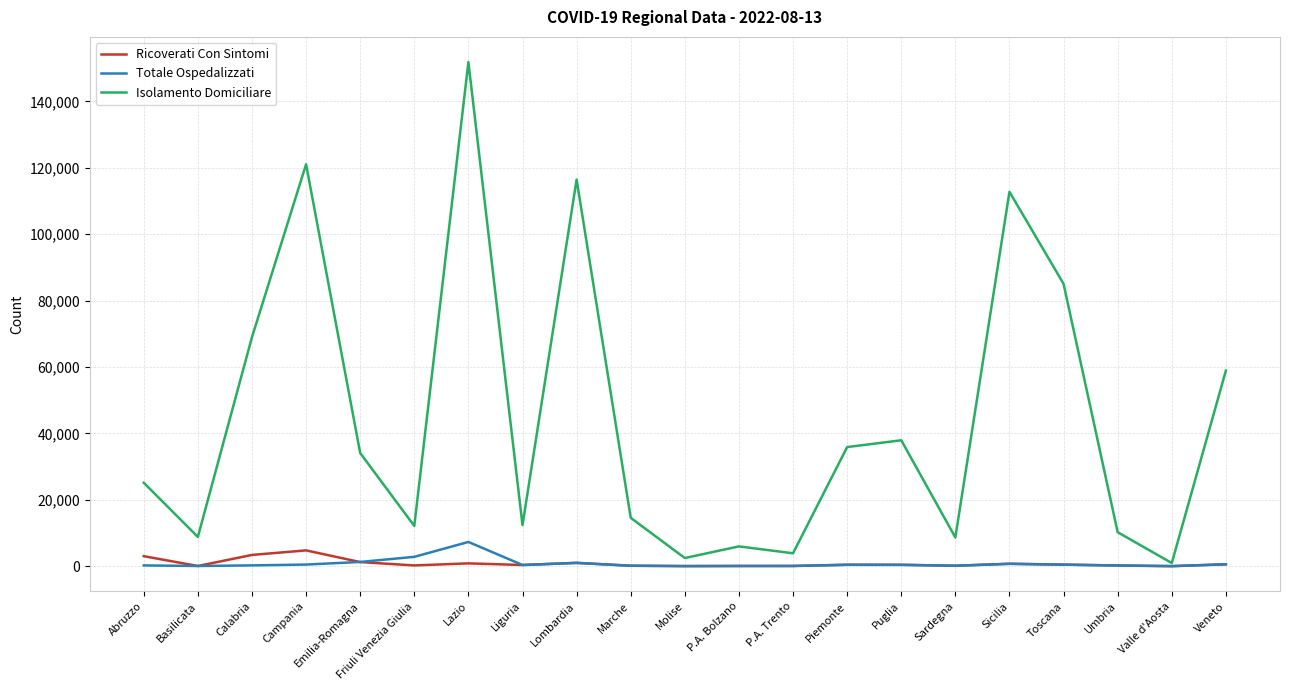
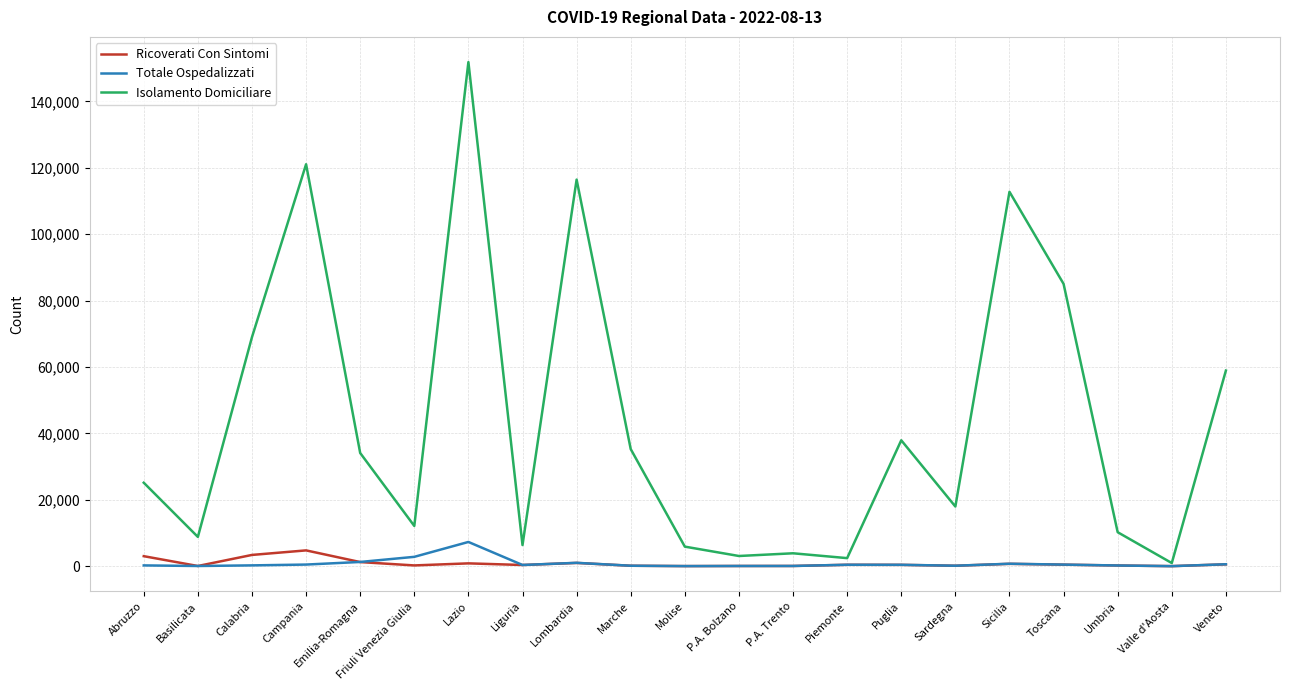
Isolamento Domiciliare, Liguria: 12,000 -> 6,000
Isolamento Domiciliare, Marche: 15,000 -> 35,000
Isolamento Domiciliare, Molise: 2,000 -> 6,000
Isolamento Domiciliare, P.A. Bolzano: 6,000 -> 3,000
Isolamento Domiciliare, Piemonte: 36,000 -> 2,000
Isolamento Domiciliare, Sardegna: 9,000 -> 18,000
